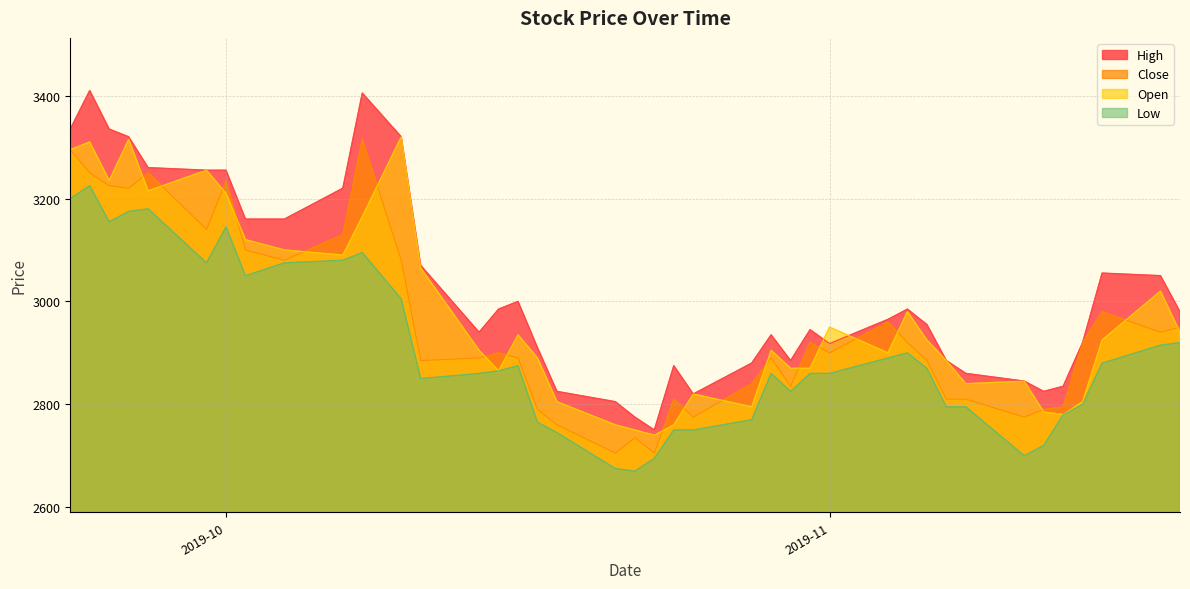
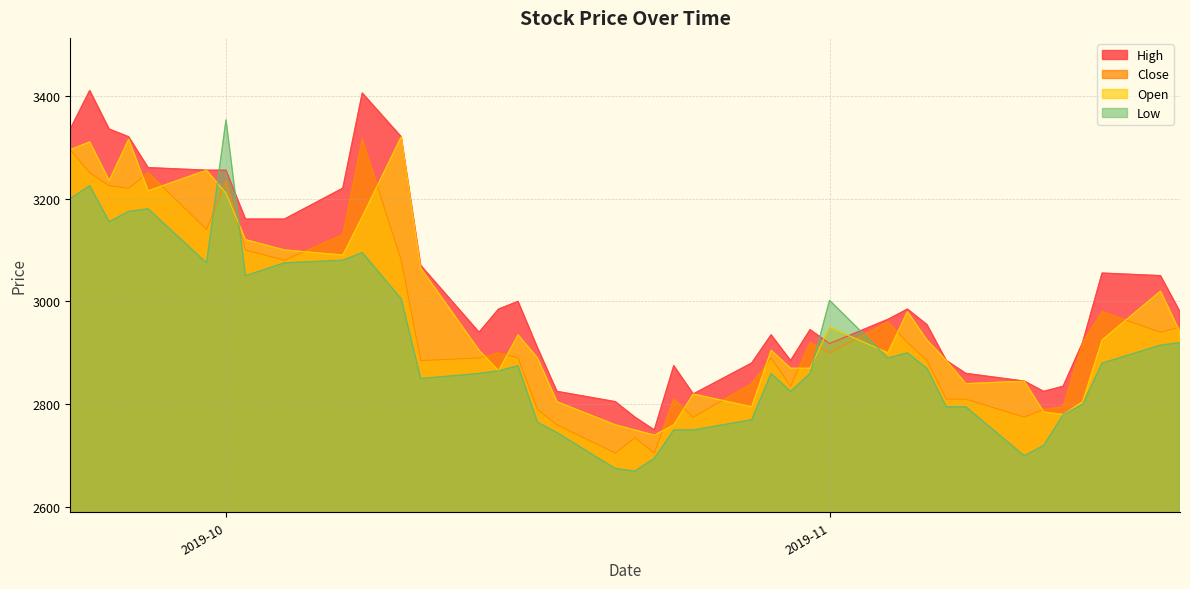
Low, 2019-10: 3150 -> 3350
Low, 2019-11: 2860 -> 3000
